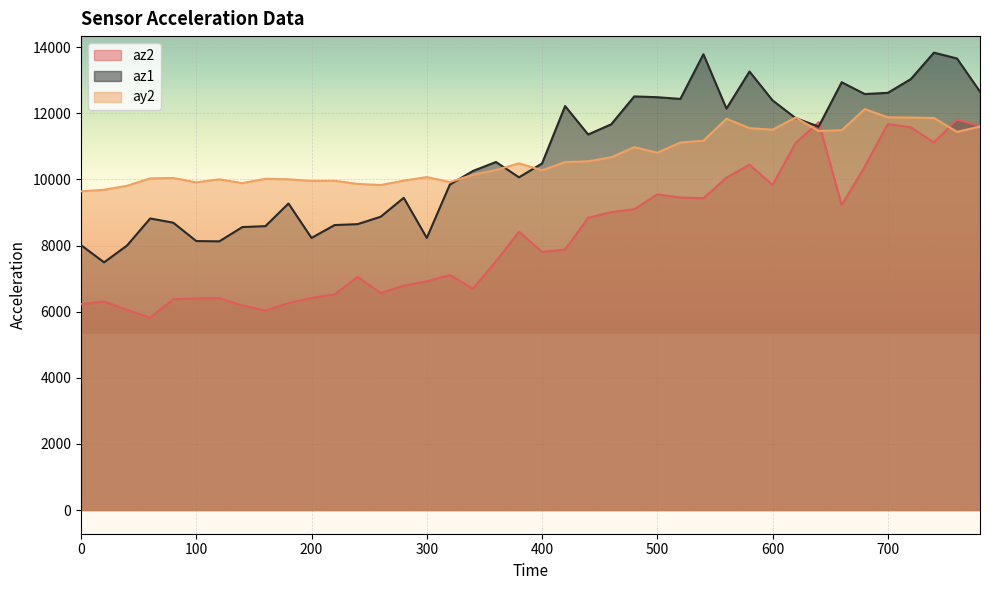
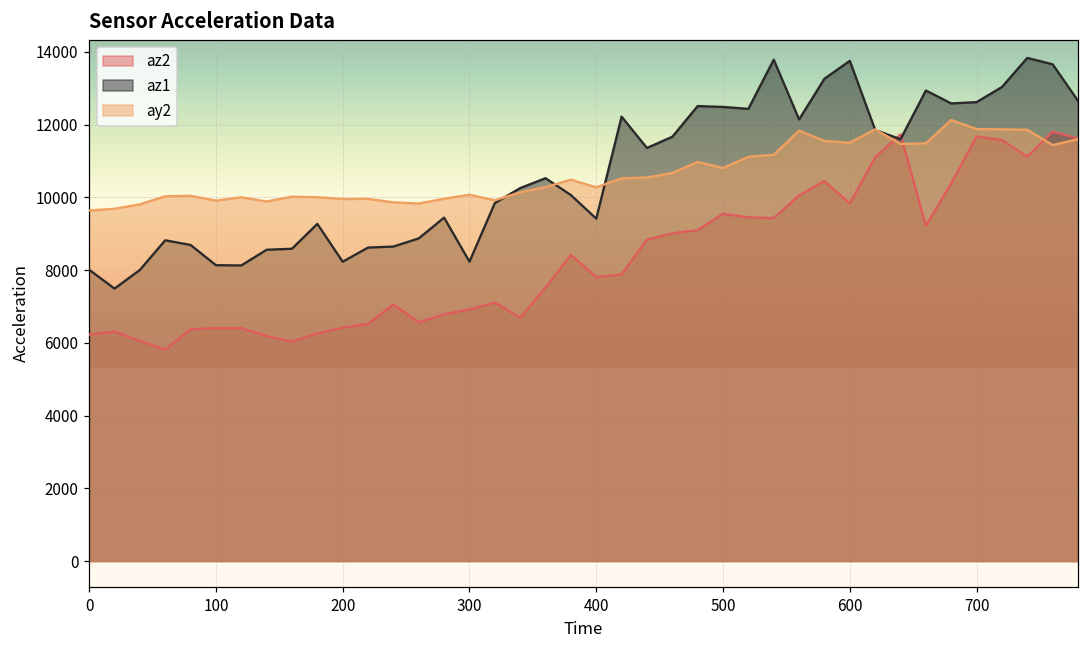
az1, 400: 10500 -> 9400
az1, 600: 12400 -> 13800
